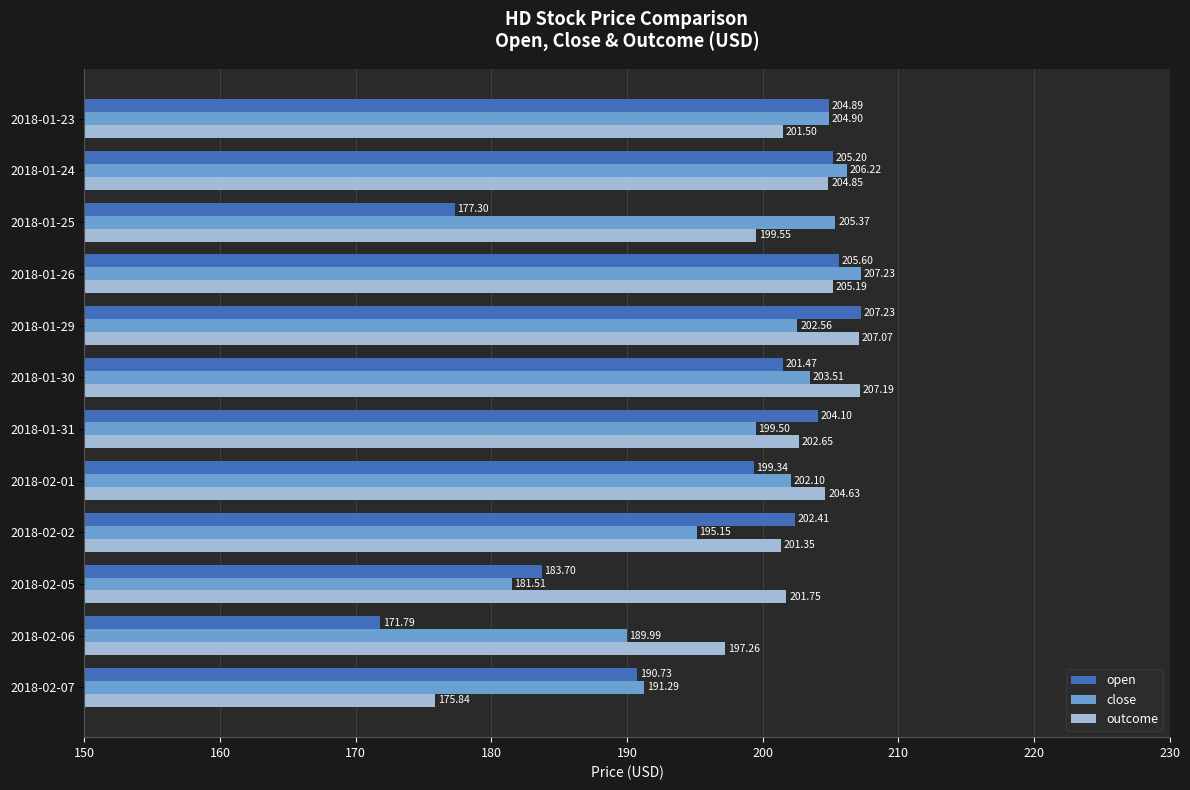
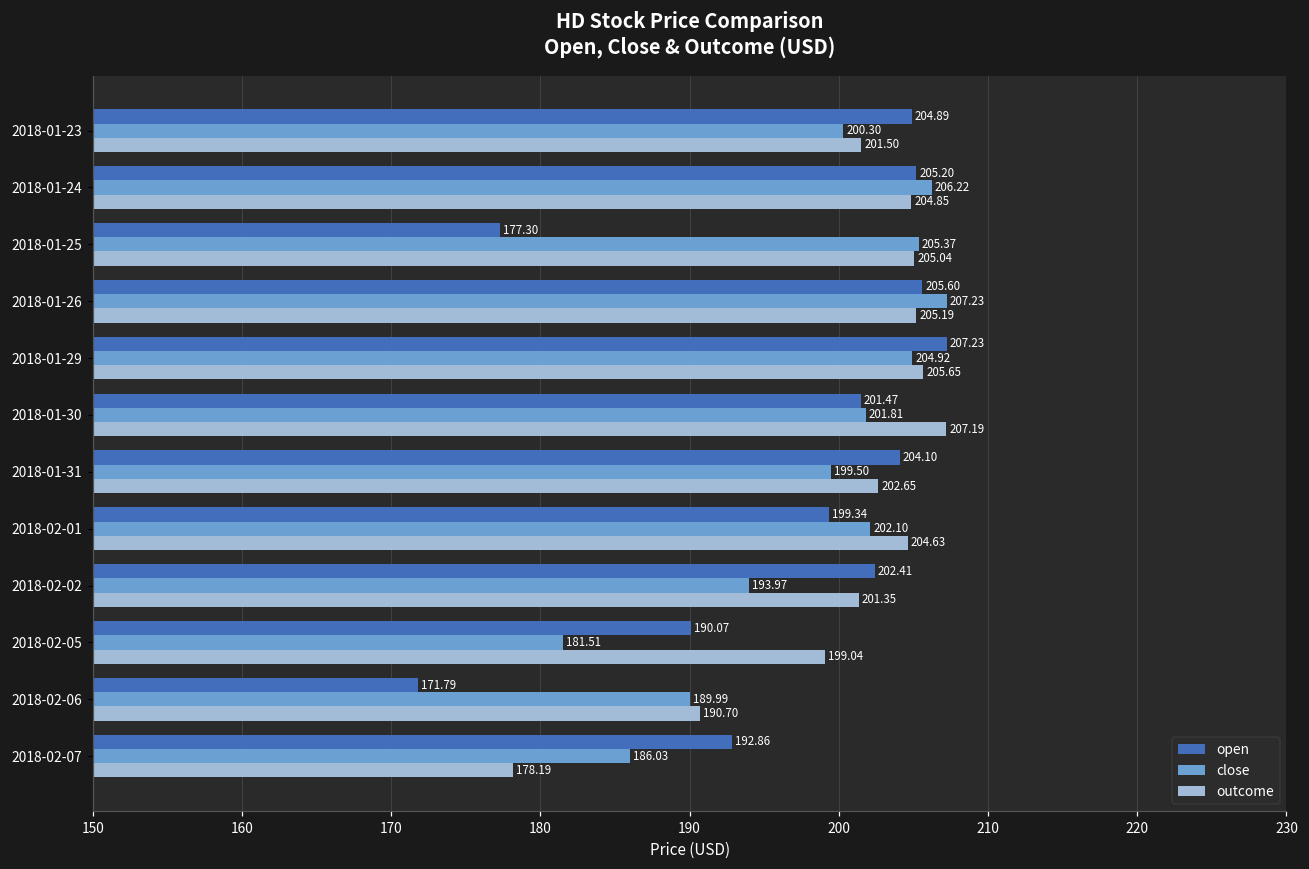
close, 2018-01-23: 204.90 -> 200.30
outcome, 2018-01-25: 199.55 -> 205.04
close, 2018-01-29: 202.56 -> 204.92
outcome, 2018-01-29: 207.07 -> 205.65
close, 2018-01-30: 203.51 -> 201.81
close, 2018-02-02: 195.15 -> 193.97
open, 2018-02-05: 183.70 -> 190.07
outcome, 2018-02-05: 201.75 -> 199.04
outcome, 2018-02-06: 197.26 -> 190.70
open, 2018-02-07: 190.73 -> 192.86
close, 2018-02-07: 191.29 -> 186.03
outcome, 2018-02-07: 175.84 -> 178.19
